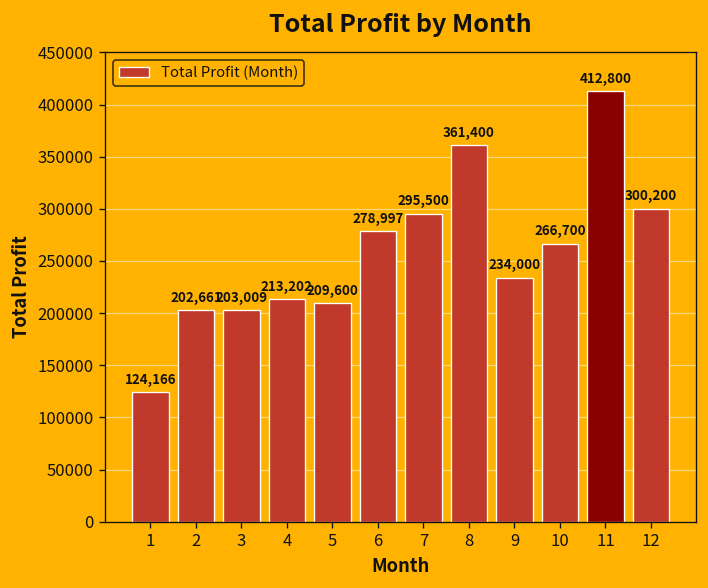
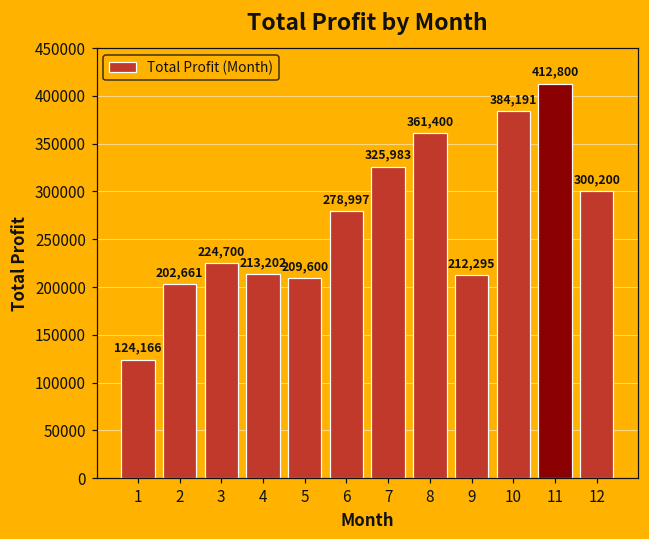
3: 203,009 -> 224,700
7: 295,500 -> 325,983
9: 234,000 -> 212,295
10: 266,700 -> 384,191
